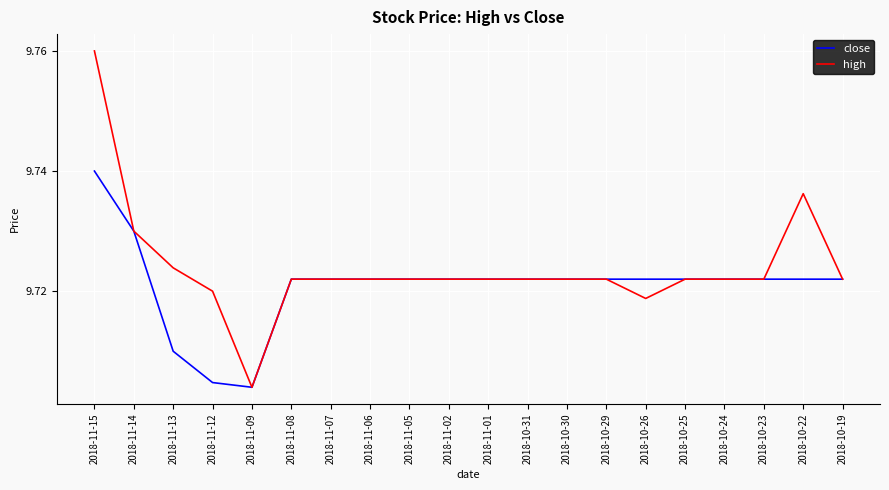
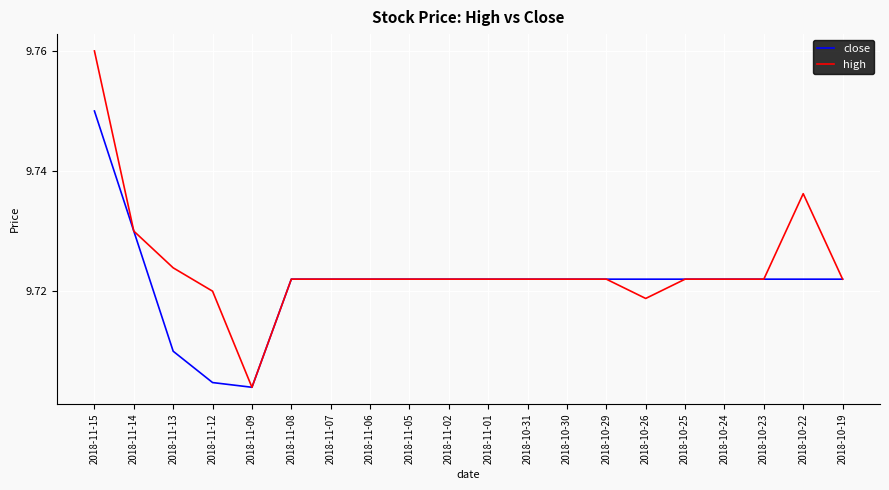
close, 2018-11-15: 9.74 -> 9.75
